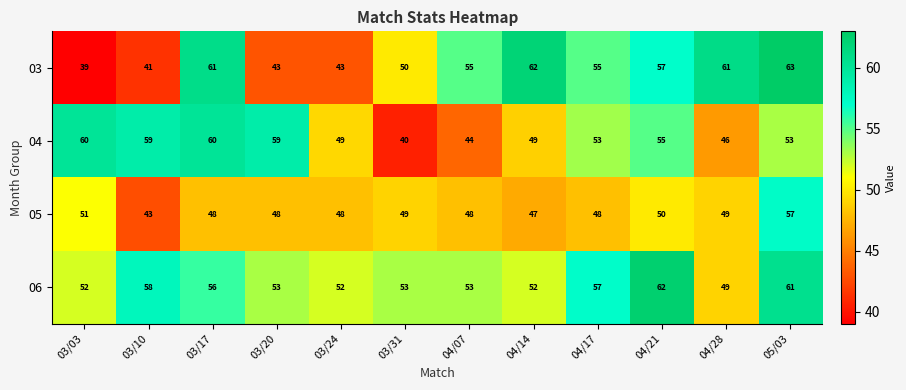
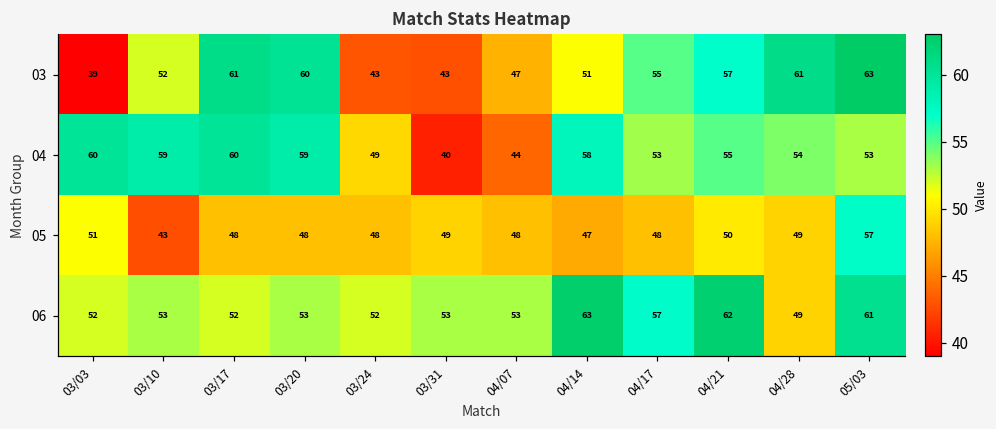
03, 03/10: 41 -> 52
03, 03/20: 43 -> 60
03, 03/31: 50 -> 43
03, 04/07: 55 -> 47
03, 04/14: 62 -> 51
04, 04/14: 49 -> 58
04, 04/28: 46 -> 54
06, 03/10: 58 -> 53
06, 03/17: 56 -> 52
06, 04/14: 52 -> 63
